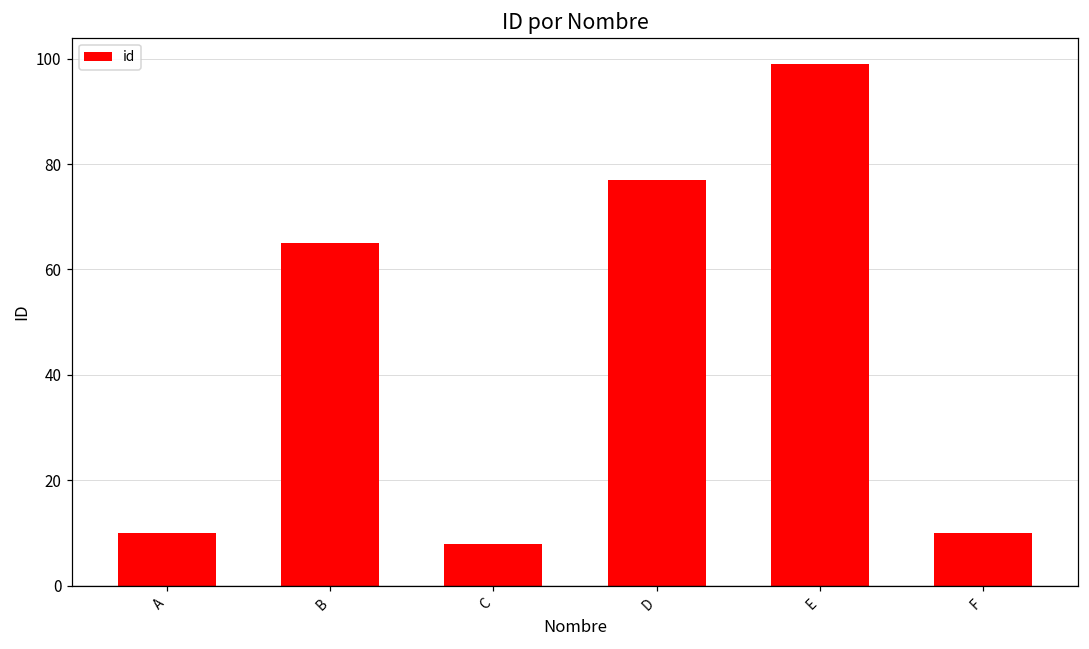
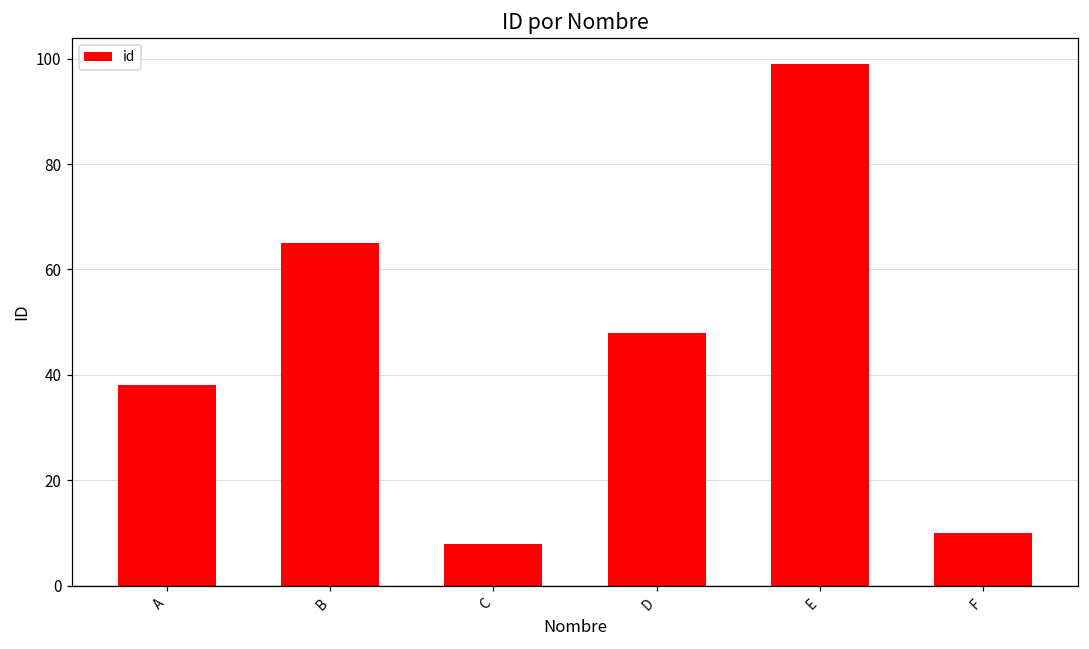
A: 10 -> 38
D: 77 -> 48
